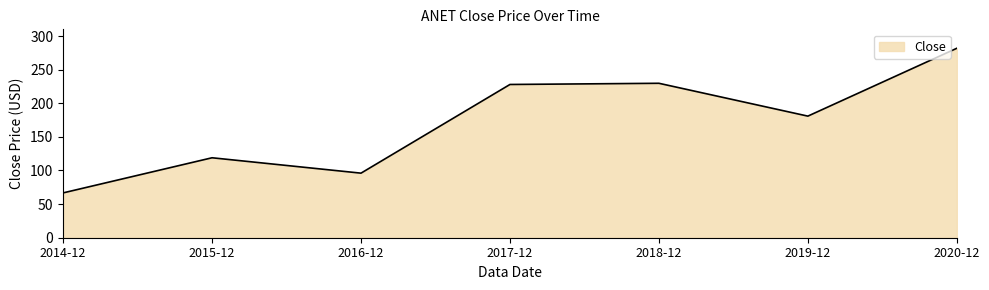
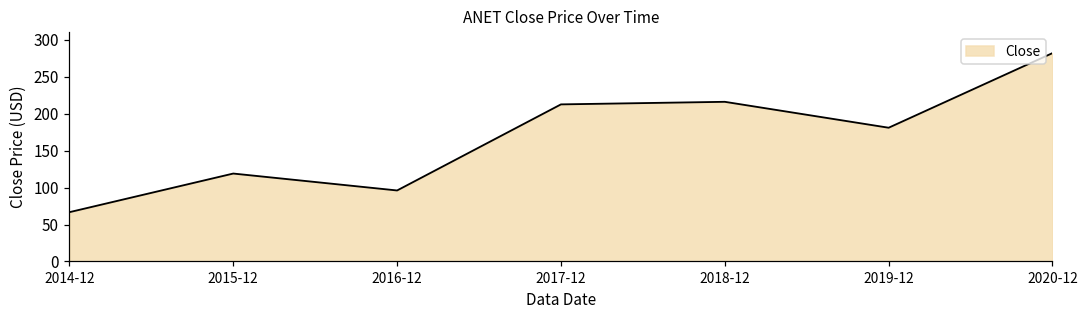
2017-12: 230 -> 210
2018-12: 230 -> 220
